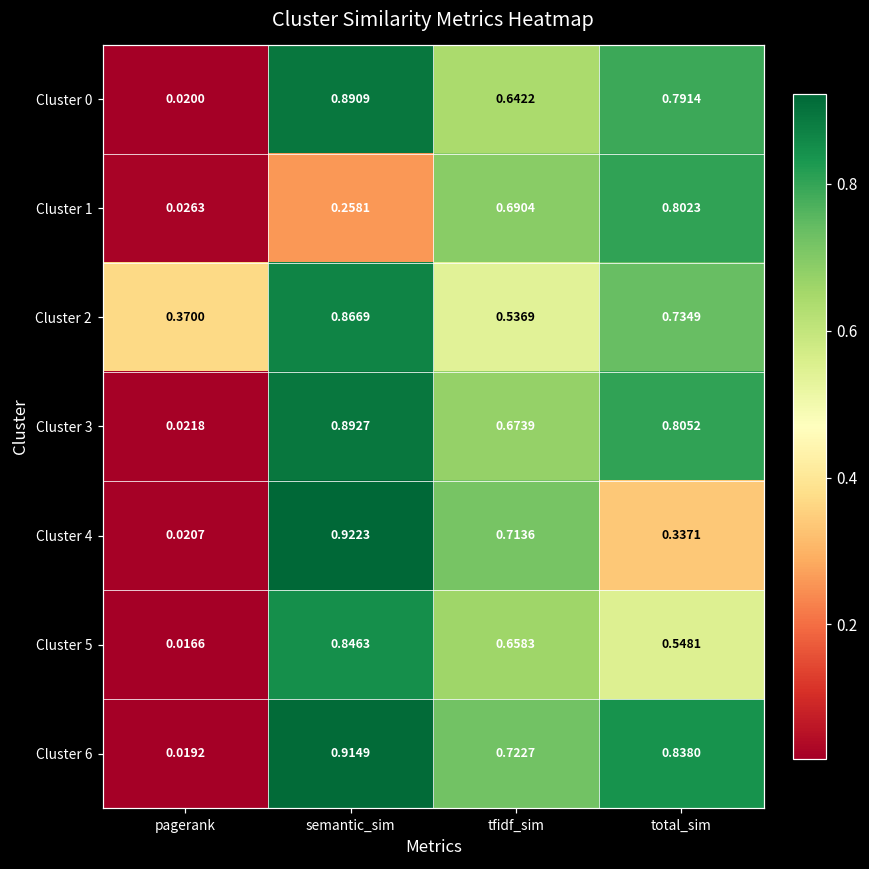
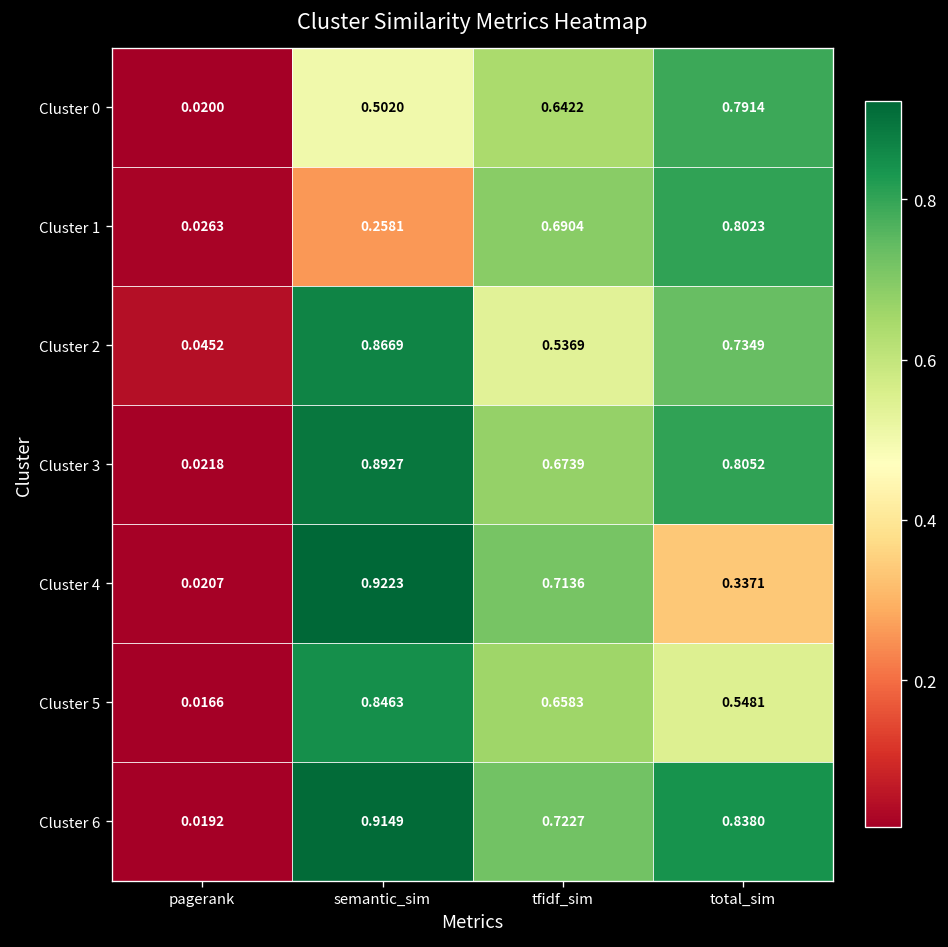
Cluster 0, semantic_sim: 0.8909 -> 0.5020
Cluster 2, pagerank: 0.3700 -> 0.0452
